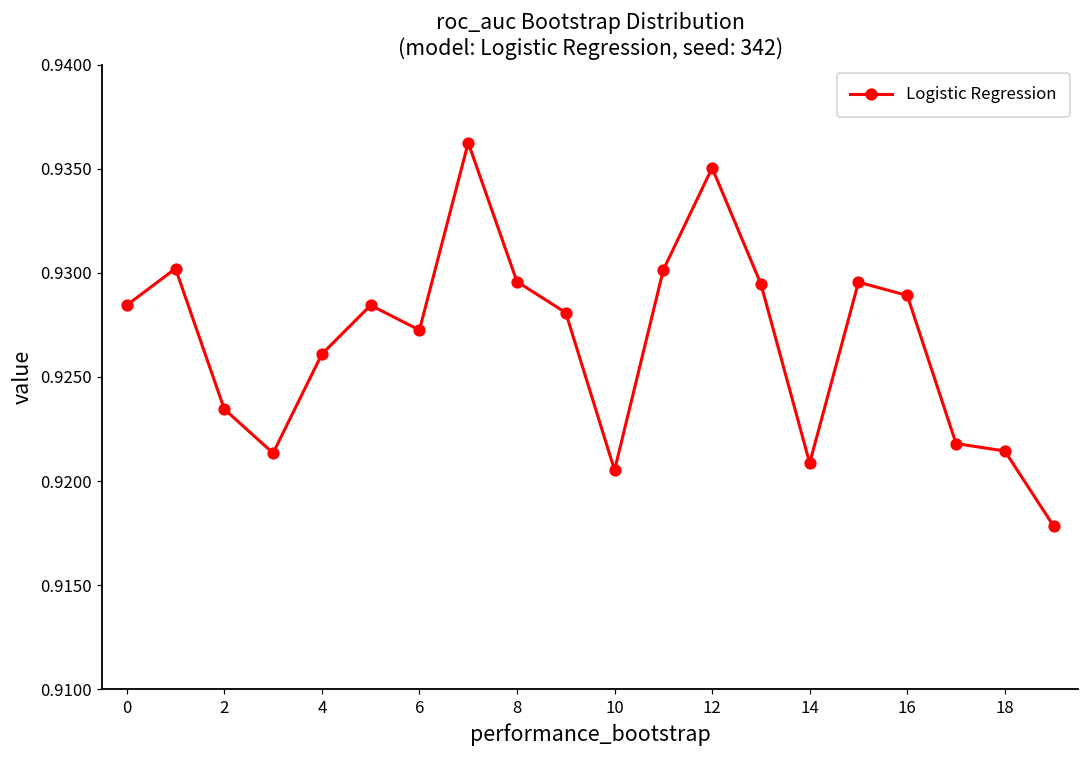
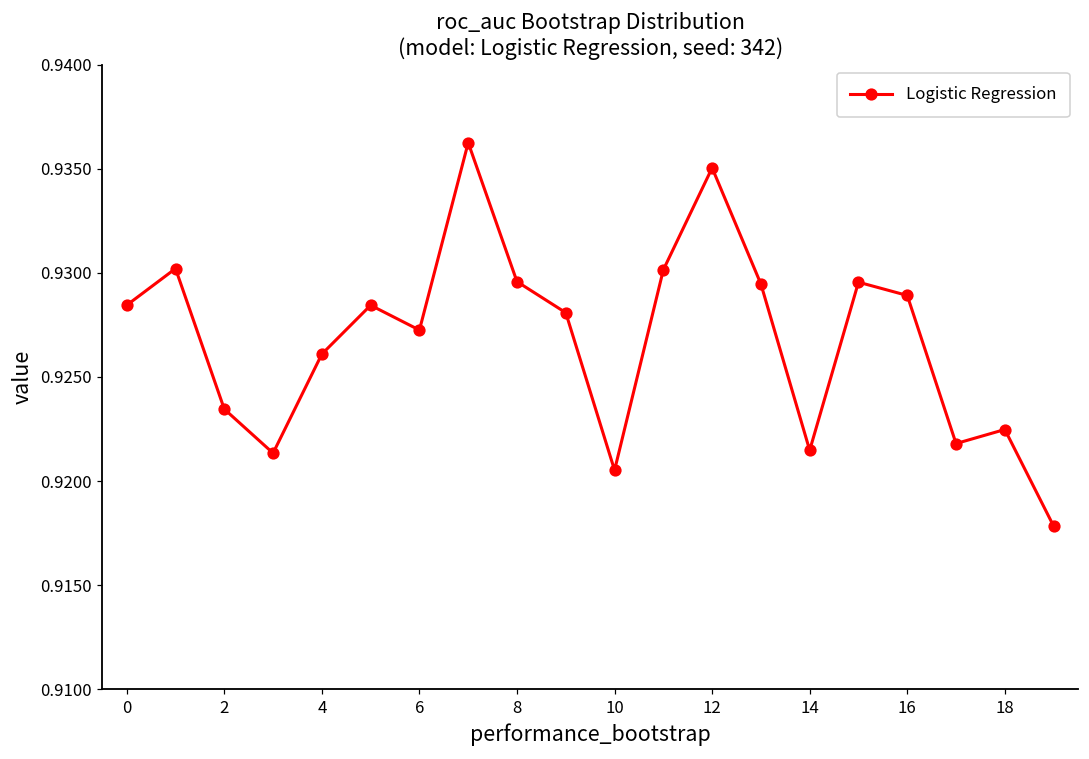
14: 0.9209 -> 0.9215
18: 0.9214 -> 0.9225
